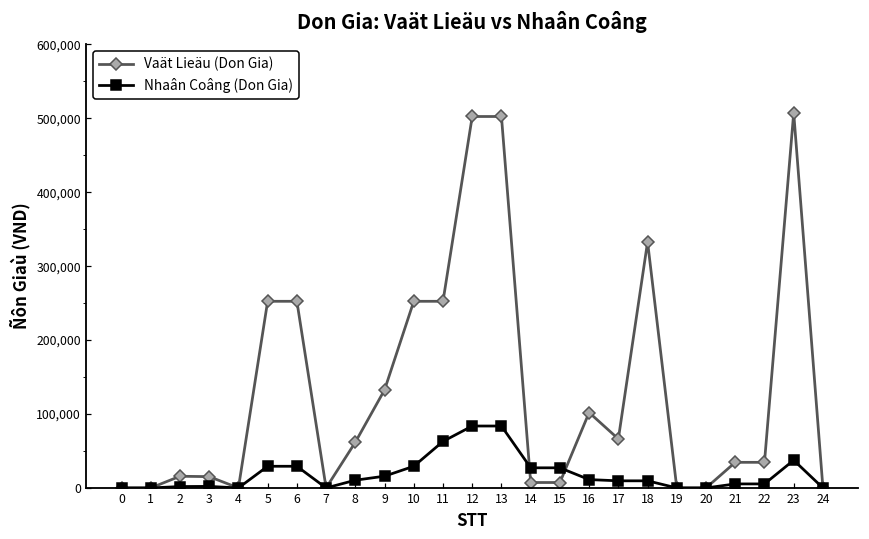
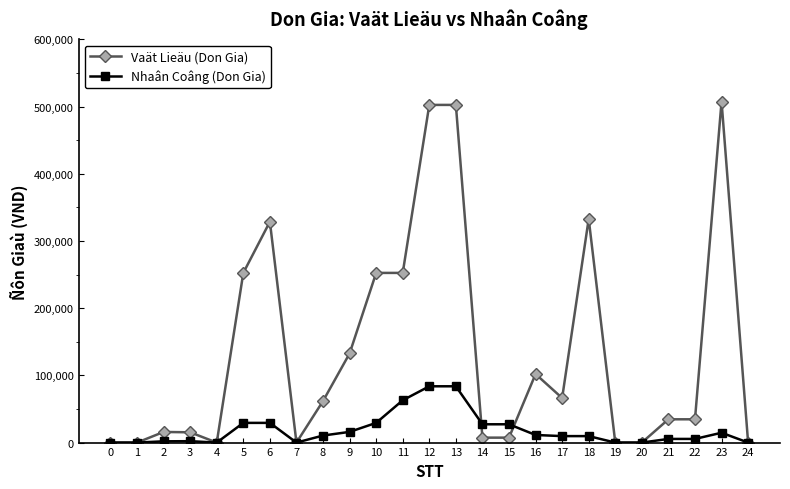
Vaät Lieäu (Don Gia), 6: 250,000 -> 330,000
Nhaân Coâng (Don Gia), 23: 40,000 -> 10,000
